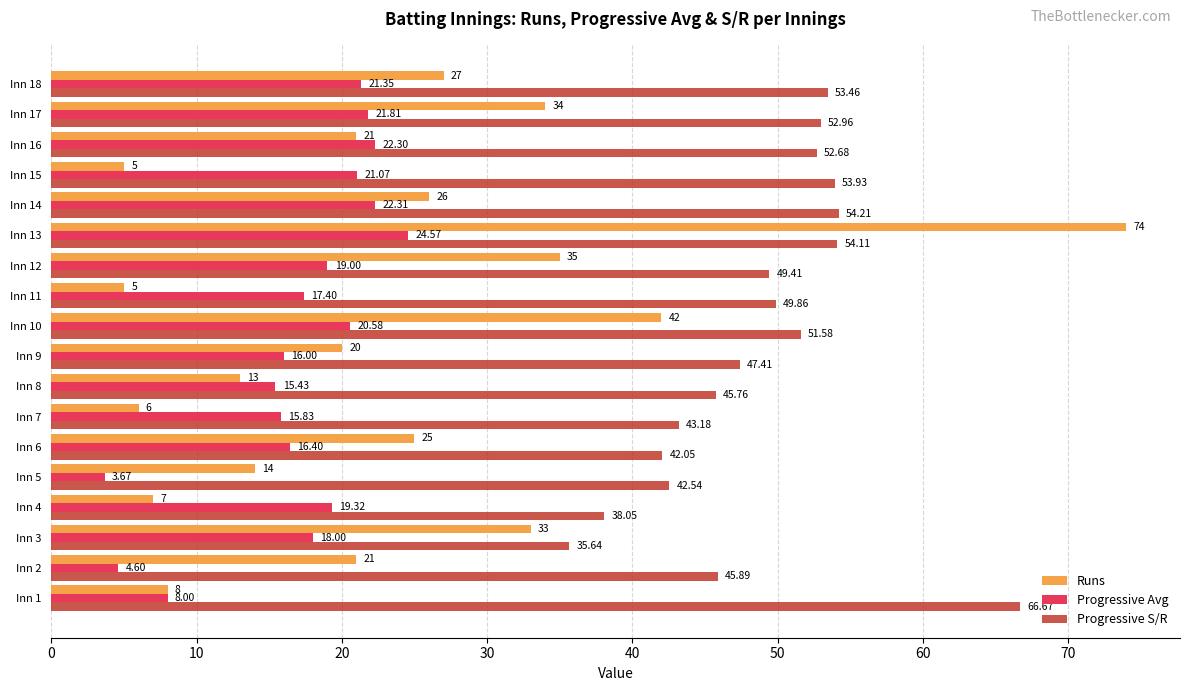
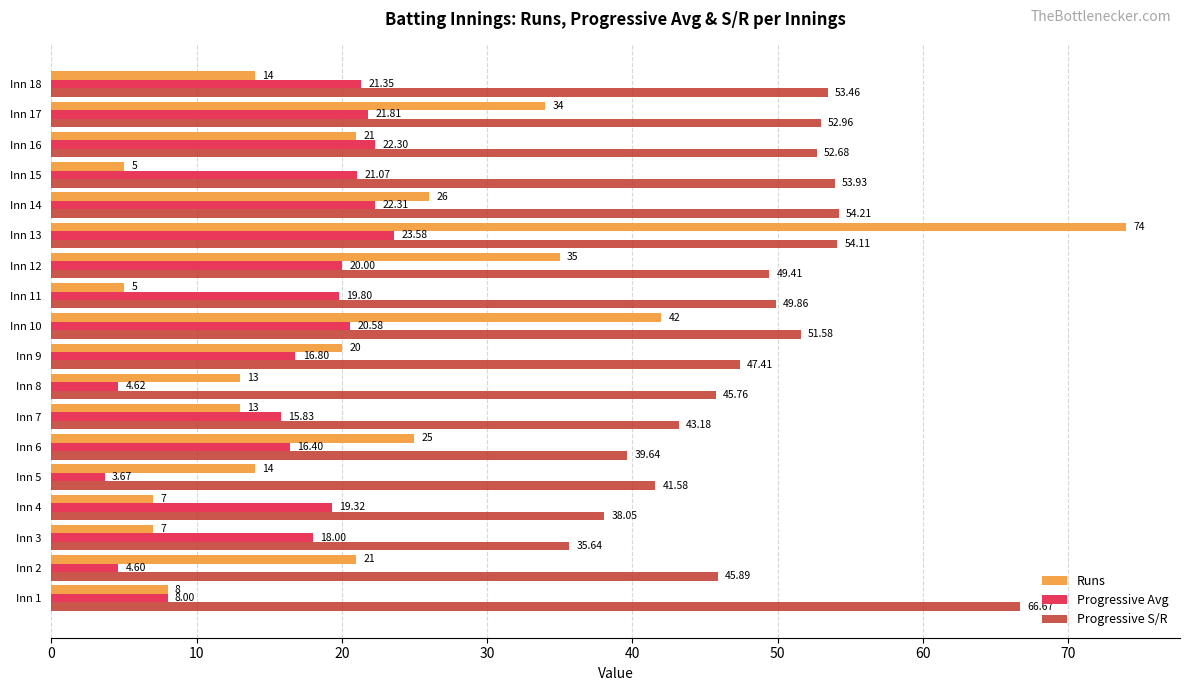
Runs, Inn 18: 27 -> 14
Progressive Avg, Inn 13: 24.57 -> 23.58
Progressive Avg, Inn 12: 19.00 -> 20.00
Progressive Avg, Inn 11: 17.40 -> 19.80
Progressive Avg, Inn 9: 16.00 -> 16.80
Progressive Avg, Inn 8: 15.43 -> 4.62
Runs, Inn 7: 6 -> 13
Progressive S/R, Inn 6: 42.05 -> 39.64
Progressive S/R, Inn 5: 42.54 -> 41.58
Runs, Inn 3: 33 -> 7
